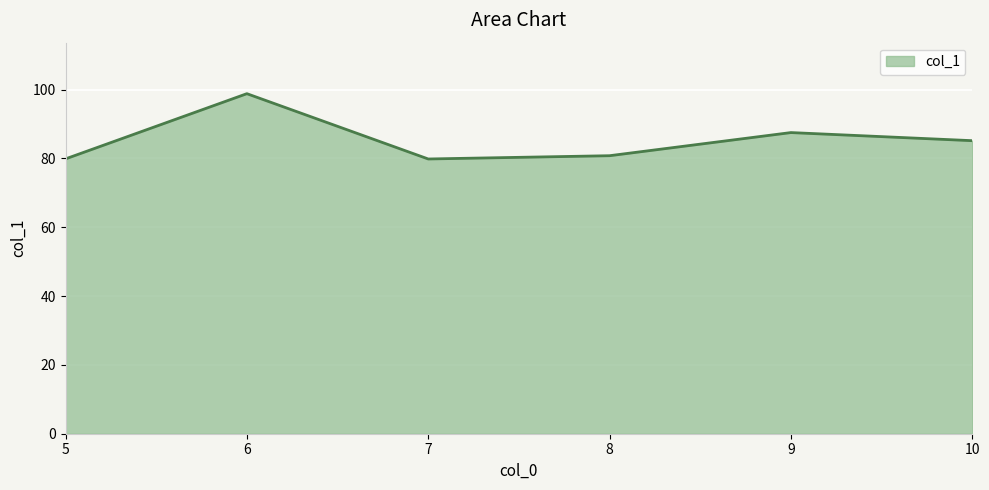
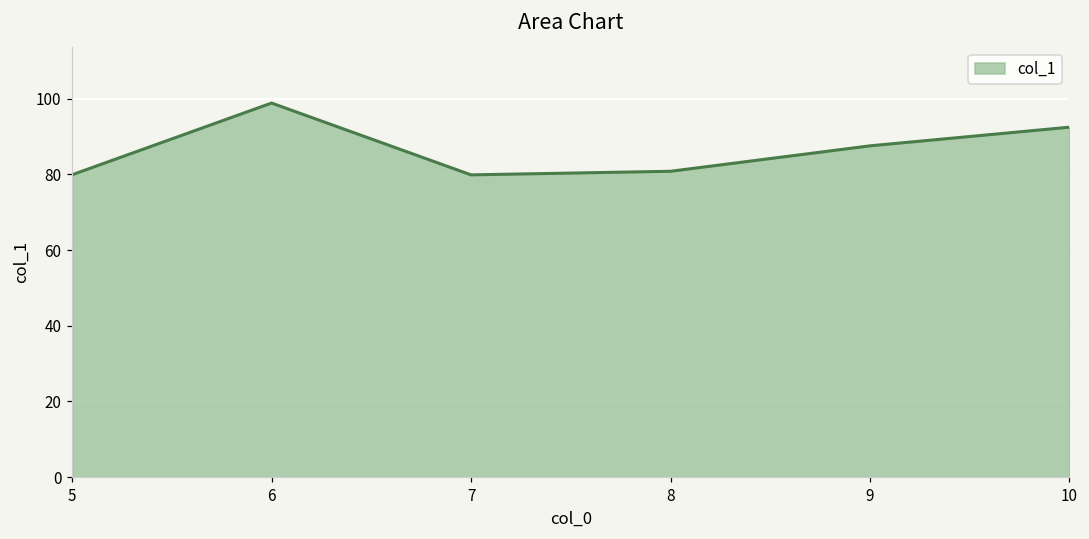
10: 85 -> 92
